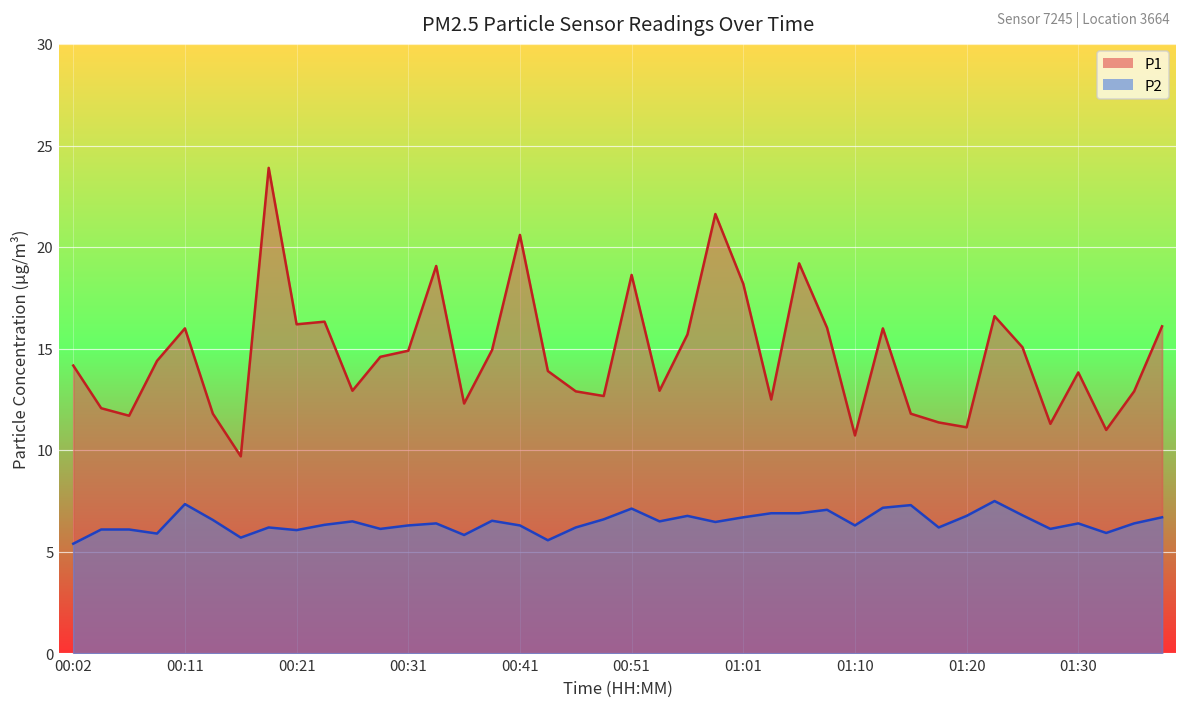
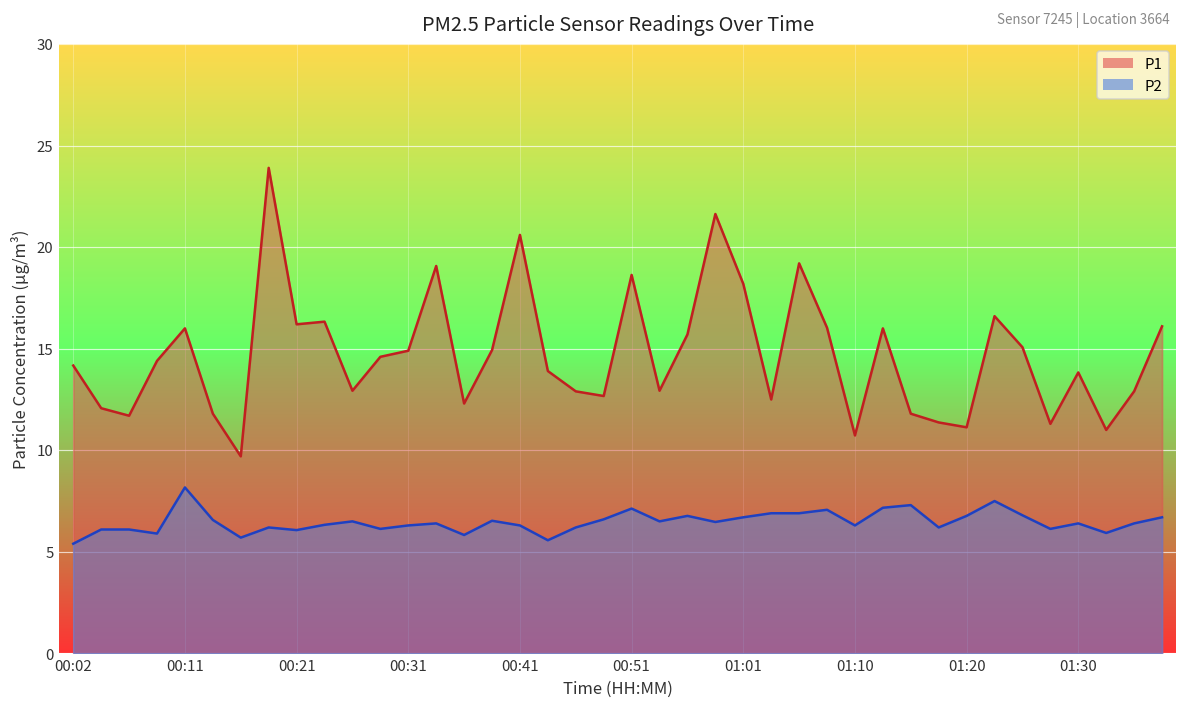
P2, 00:11: 7.4 -> 8.2
